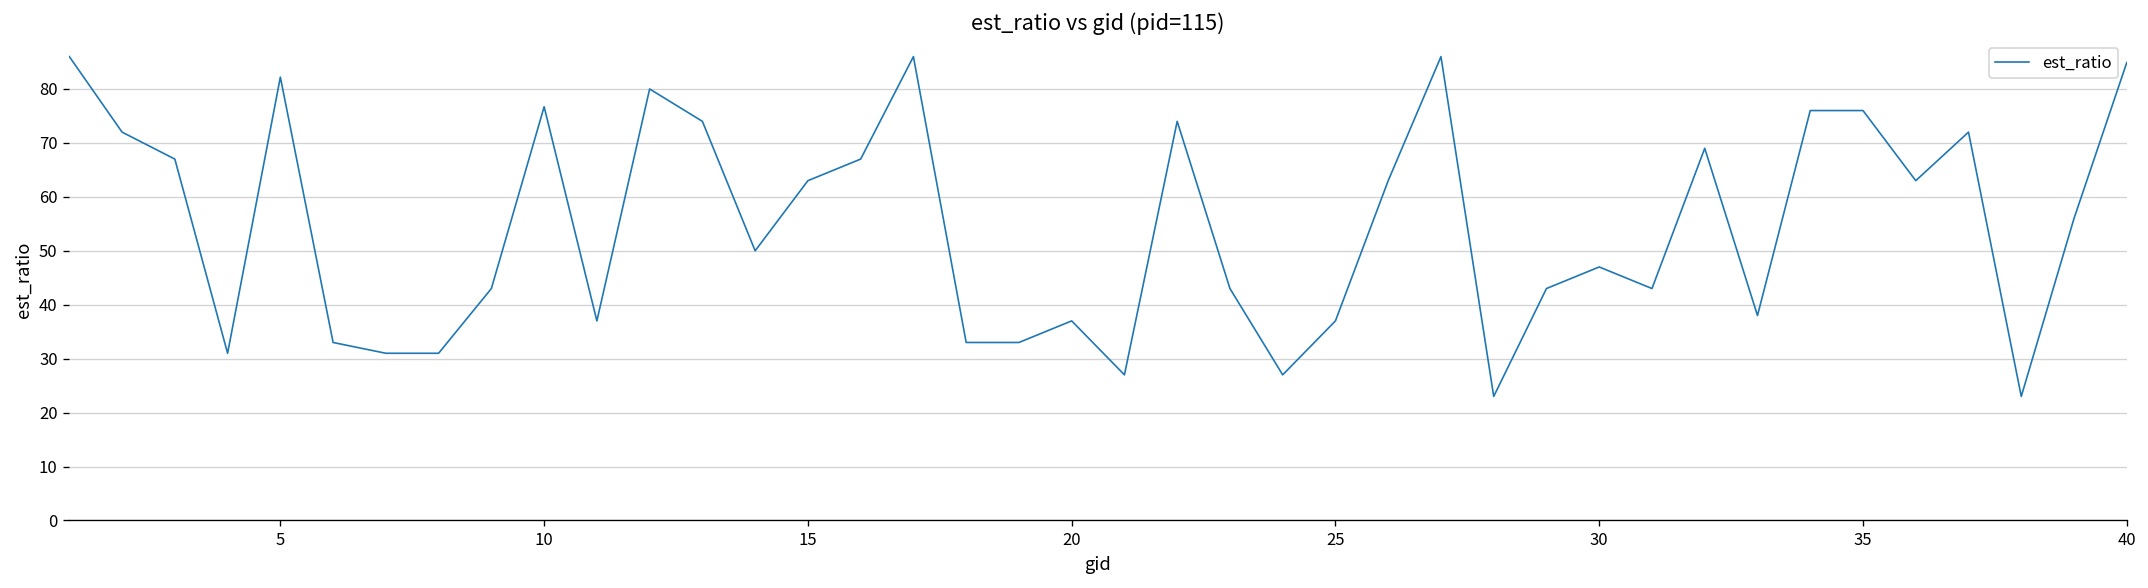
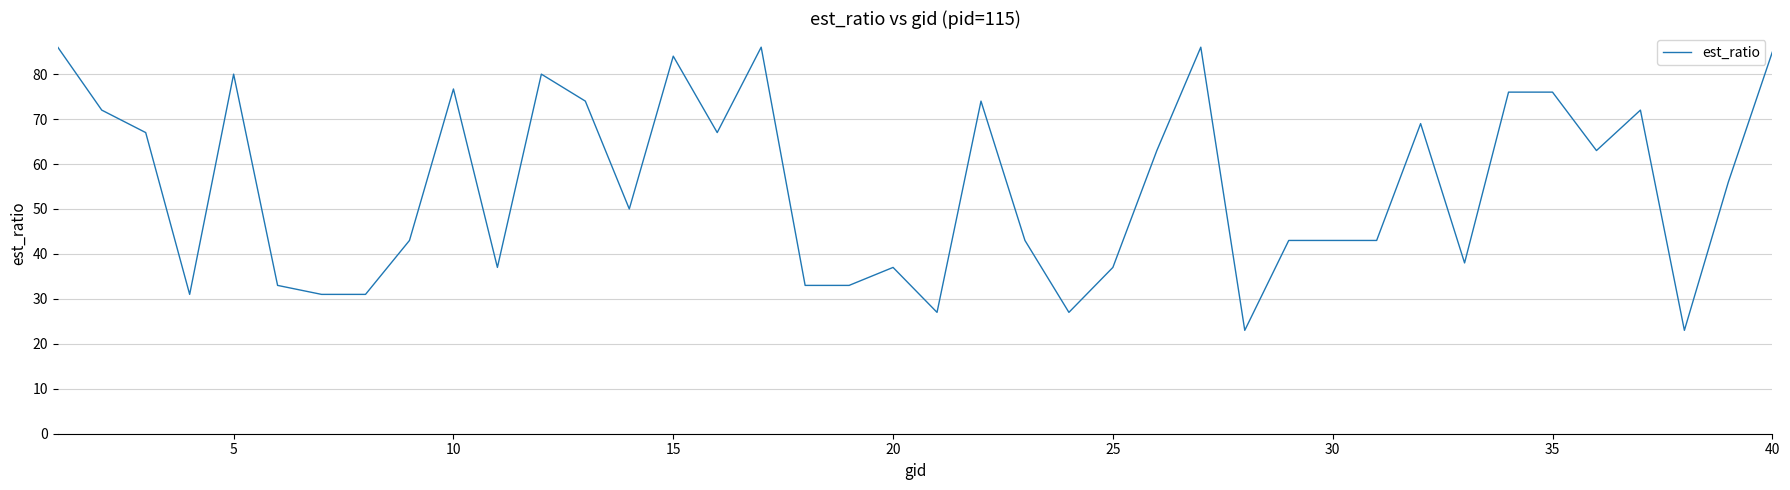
5: 82 -> 80
15: 63 -> 84
30: 47 -> 43
